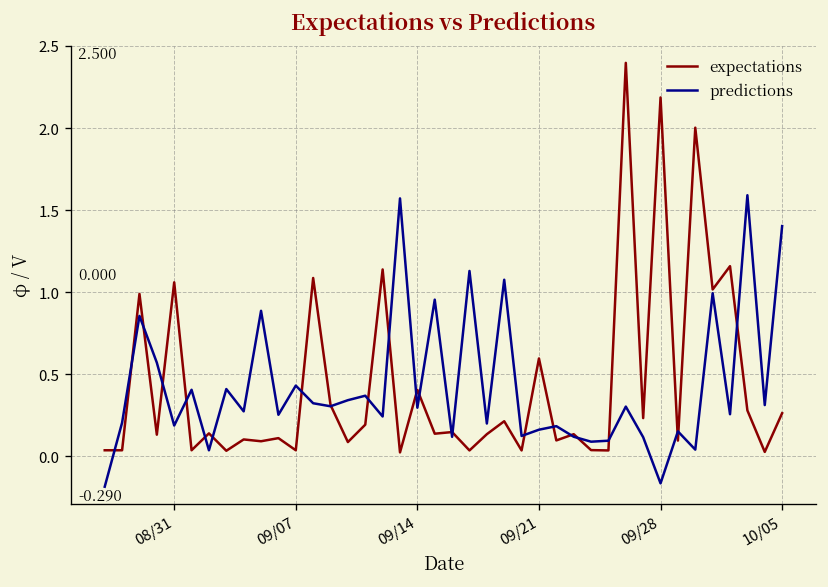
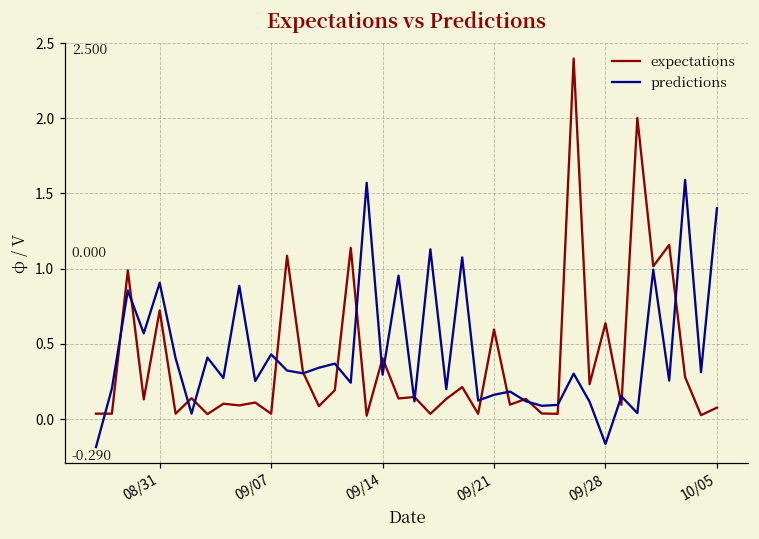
expectations, 08/31: 1.06 -> 0.72
predictions, 08/31: 0.19 -> 0.91
expectations, 09/28: 2.19 -> 0.64
expectations, 10/05: 0.26 -> 0.08
